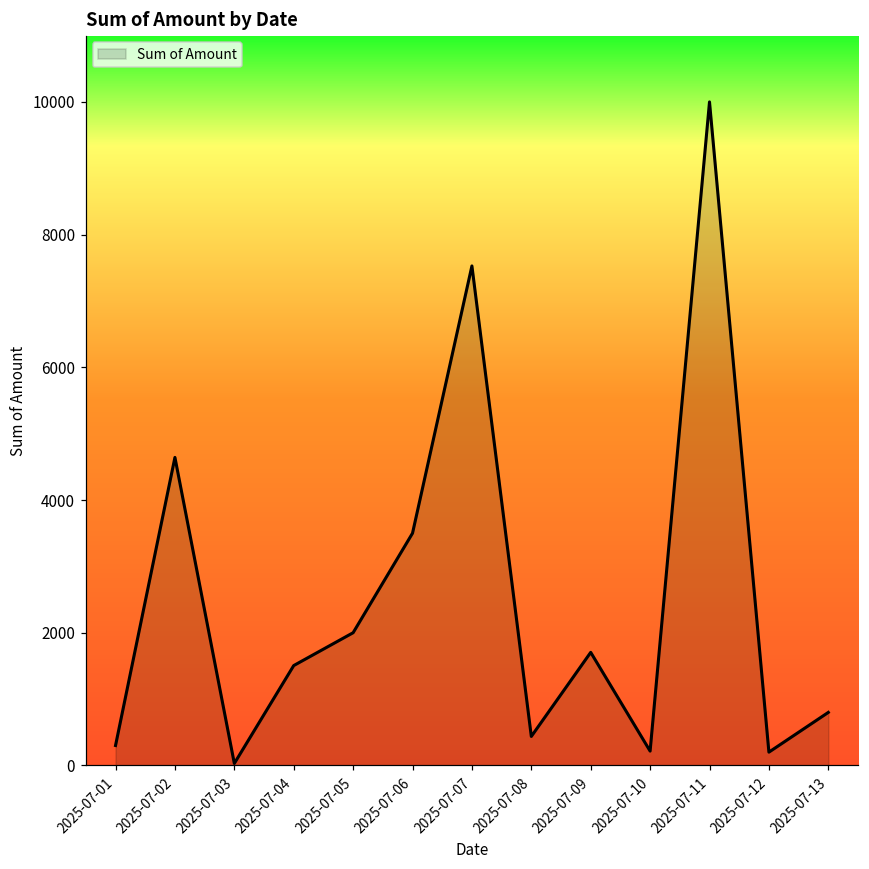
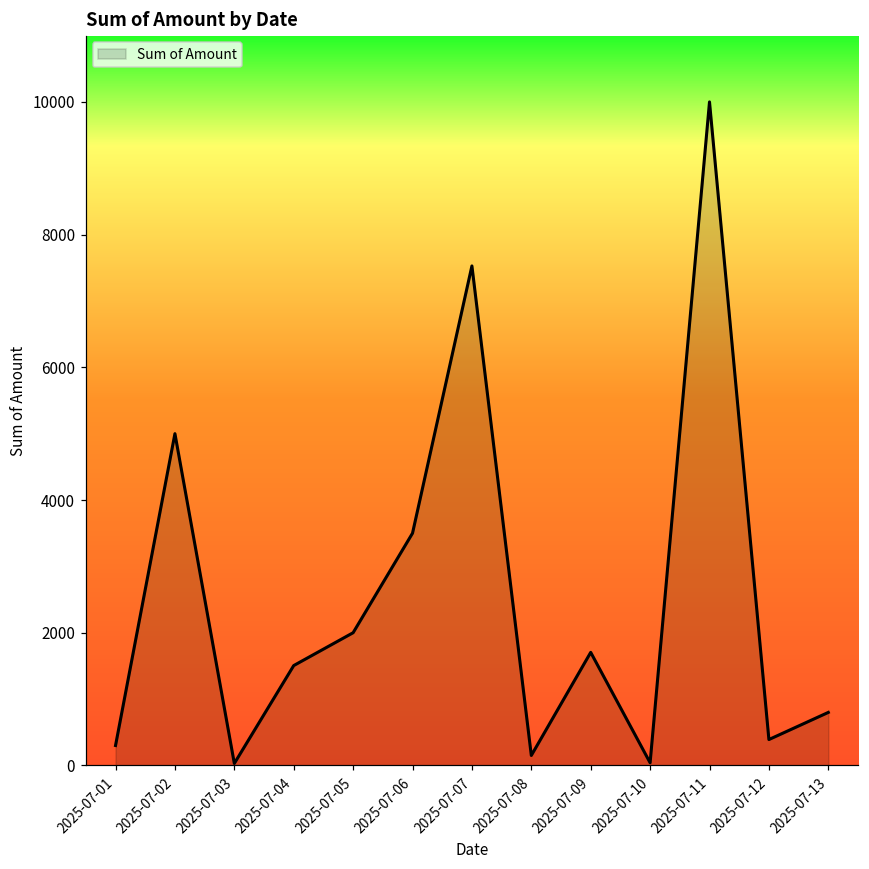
2025-07-02: 4600 -> 5000
2025-07-08: 400 -> 200
2025-07-10: 200 -> 0
2025-07-12: 200 -> 400
